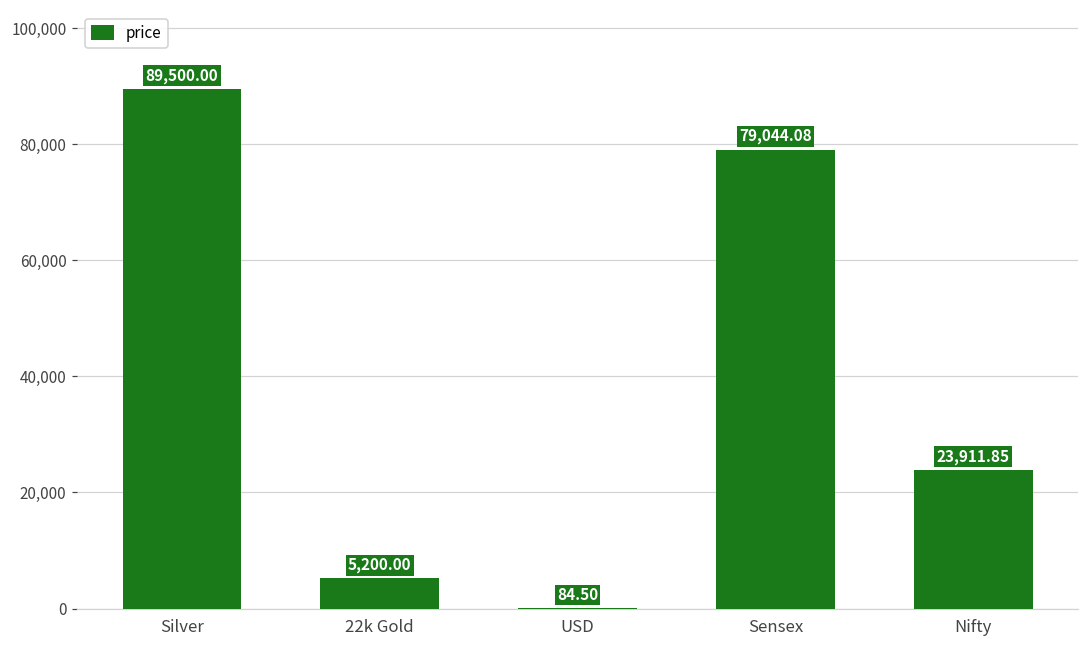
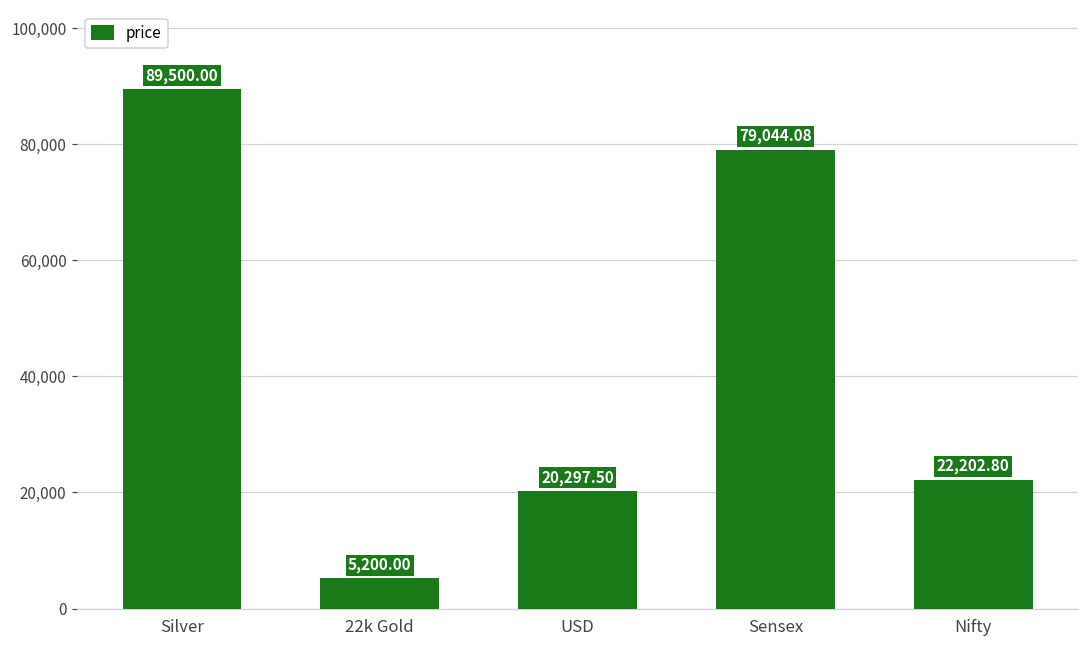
USD: 84.50 -> 20,297.50
Nifty: 23,911.85 -> 22,202.80
